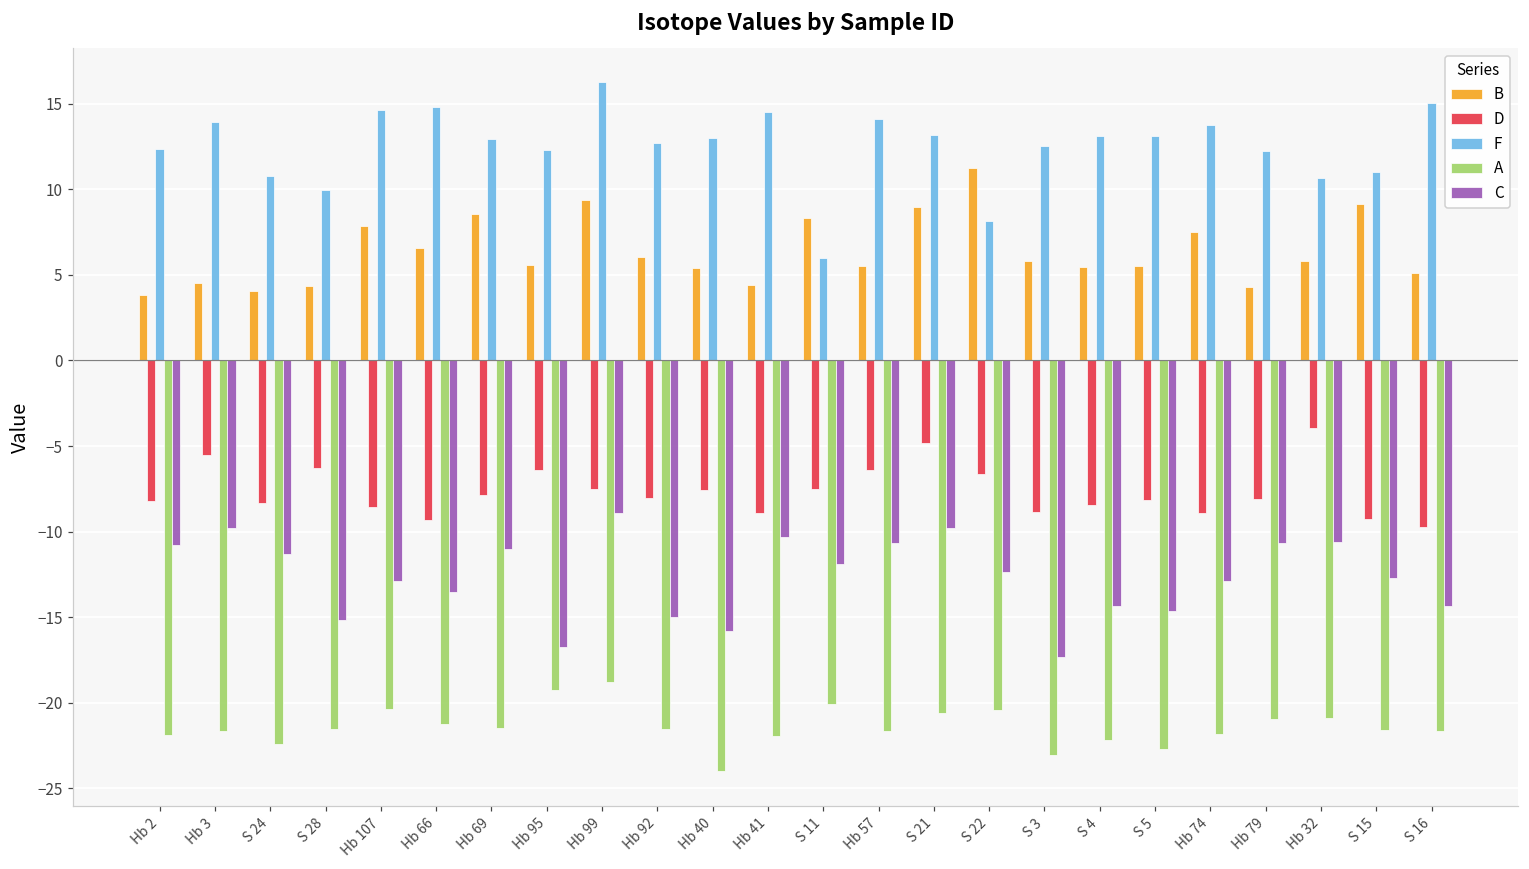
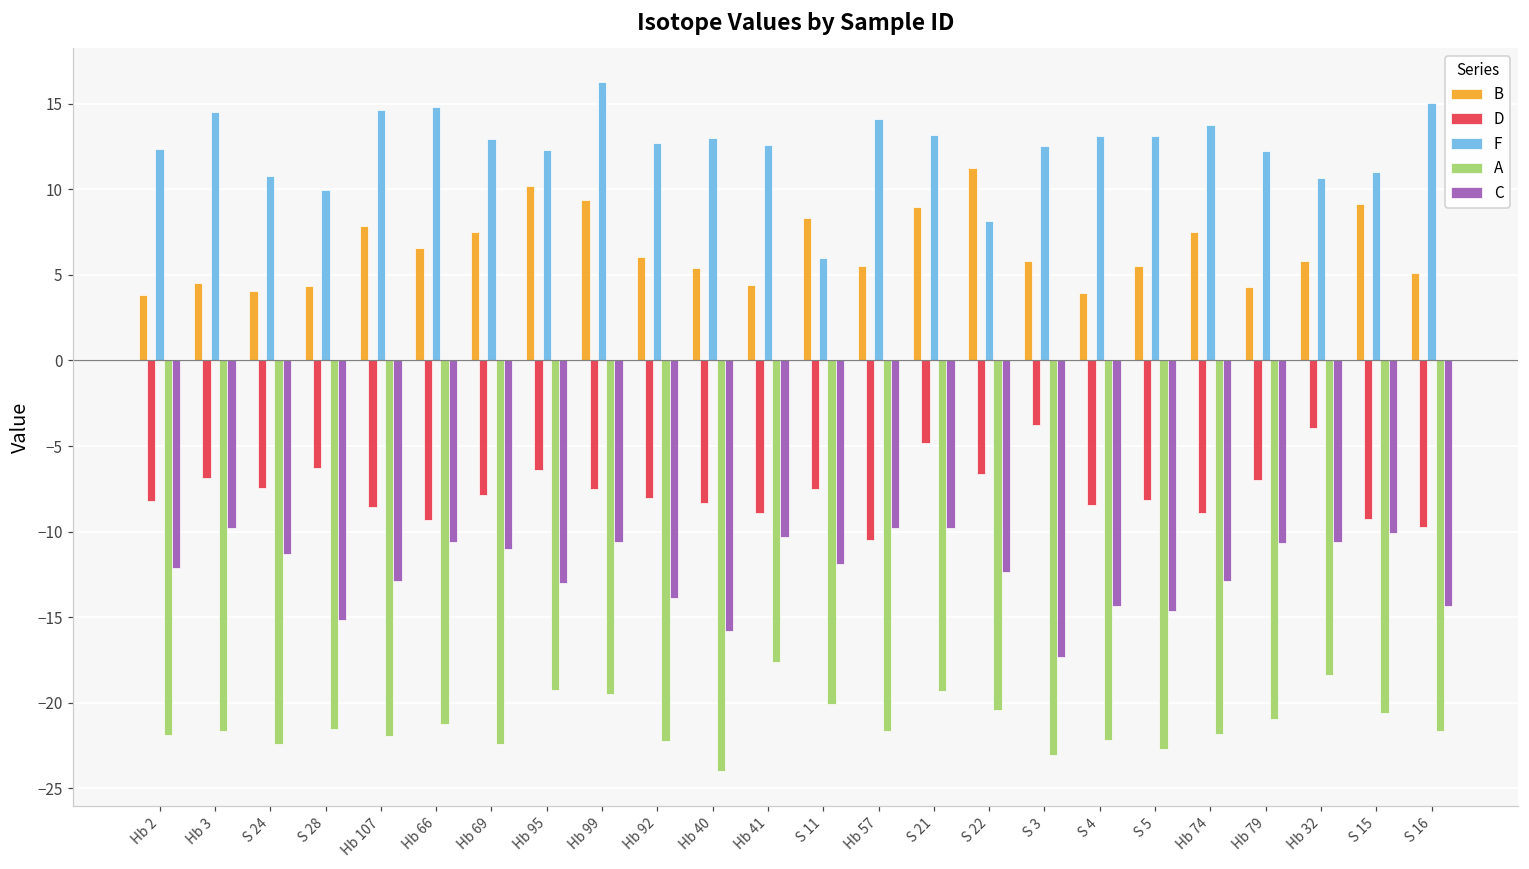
C, Hb 2: -10.8 -> -12.1
D, Hb 3: -5.5 -> -6.9
F, Hb 3: 14.0 -> 14.5
D, S 24: -8.4 -> -7.4
A, Hb 107: -20.4 -> -21.9
C, Hb 66: -13.6 -> -10.6
B, Hb 69: 8.6 -> 7.5
A, Hb 69: -21.5 -> -22.4
B, Hb 95: 5.6 -> 10.2
C, Hb 95: -16.7 -> -13.0
A, Hb 99: -18.8 -> -19.5
C, Hb 99: -8.9 -> -10.6
A, Hb 92: -21.5 -> -22.2
C, Hb 92: -15.0 -> -13.9
D, Hb 40: -7.5 -> -8.3
F, Hb 41: 14.5 -> 12.6
A, Hb 41: -22.0 -> -17.6
D, Hb 57: -6.4 -> -10.5
C, Hb 57: -10.7 -> -9.8
A, S 21: -20.6 -> -19.3
D, S 3: -8.9 -> -3.8
B, S 4: 5.4 -> 3.9
D, Hb 79: -8.1 -> -7.0
A, Hb 32: -20.9 -> -18.4
A, S 15: -21.6 -> -20.6
C, S 15: -12.7 -> -10.1
